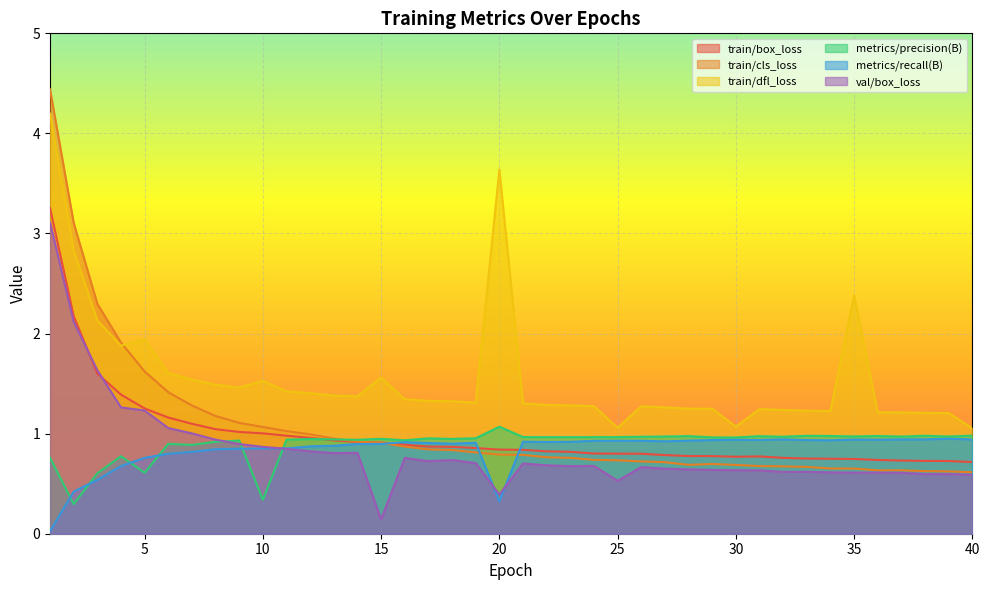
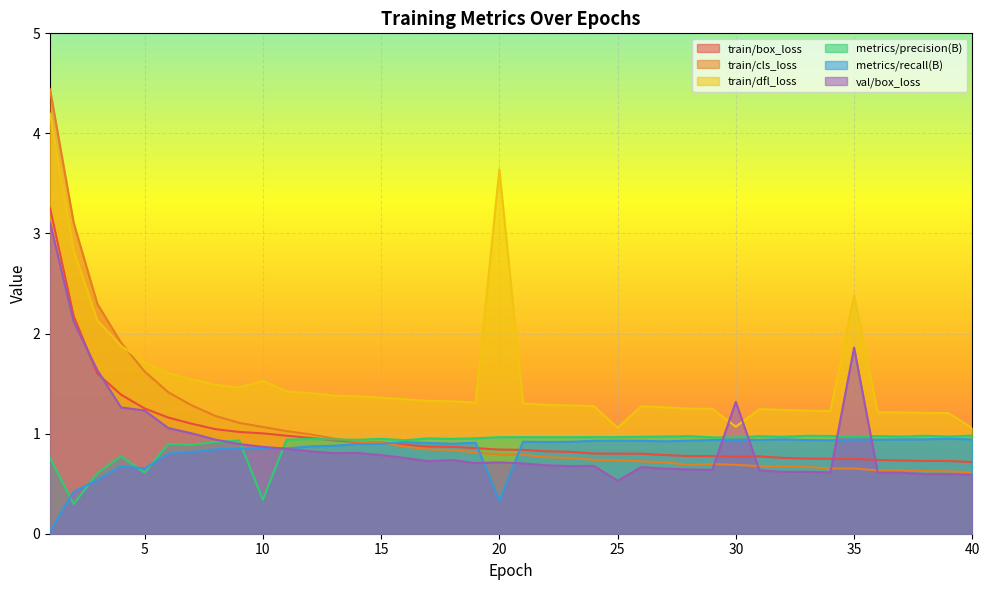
train/dfl_loss, 5: 1.94 -> 1.71
metrics/recall(B), 5: 0.76 -> 0.65
train/dfl_loss, 15: 1.56 -> 1.36
val/box_loss, 15: 0.14 -> 0.79
metrics/precision(B), 20: 1.07 -> 0.96
val/box_loss, 20: 0.39 -> 0.71
val/box_loss, 30: 0.63 -> 1.32
val/box_loss, 35: 0.61 -> 1.86
